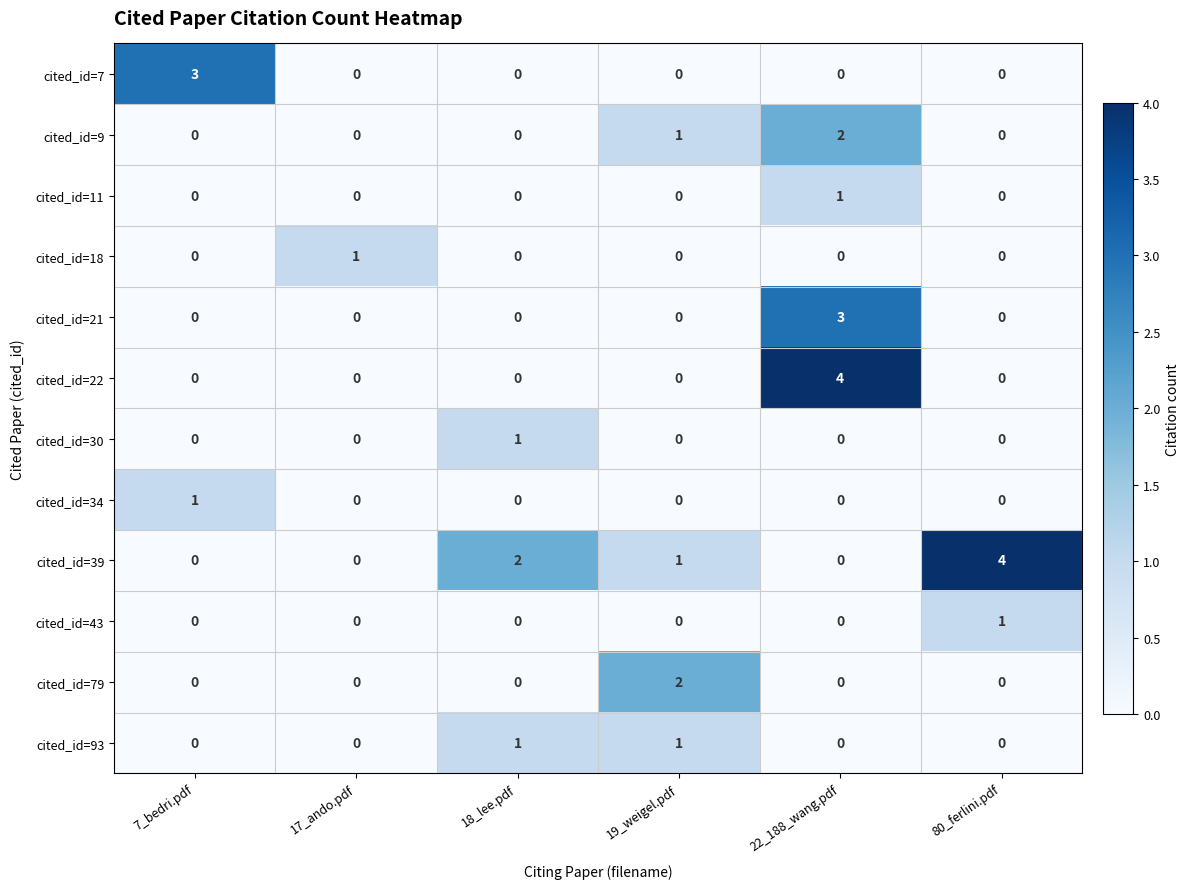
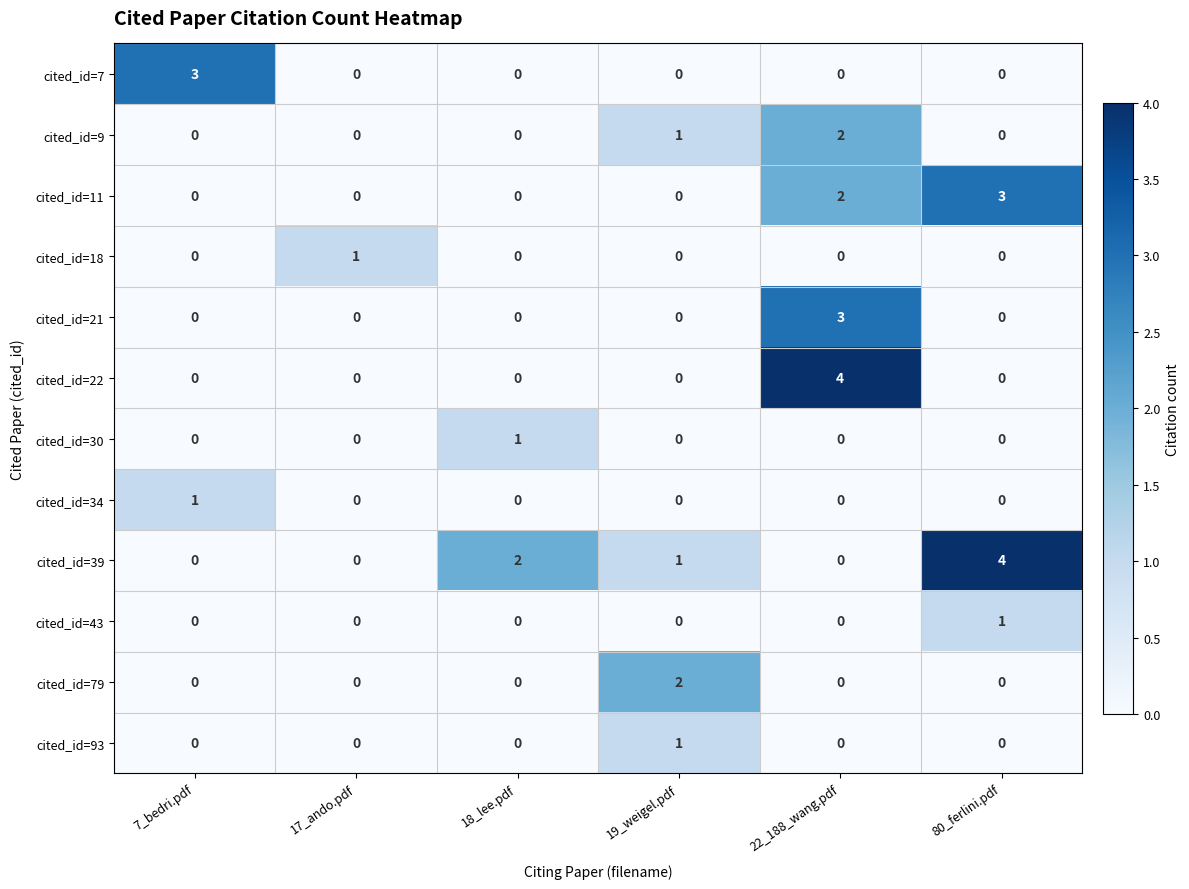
cited_id=11, 22_188_wang.pdf: 1 -> 2
cited_id=11, 80_ferlini.pdf: 0 -> 3
cited_id=93, 18_lee.pdf: 1 -> 0
